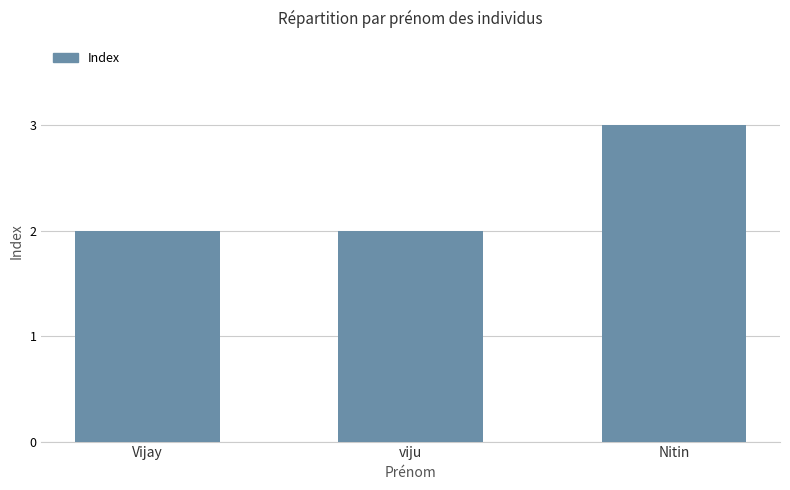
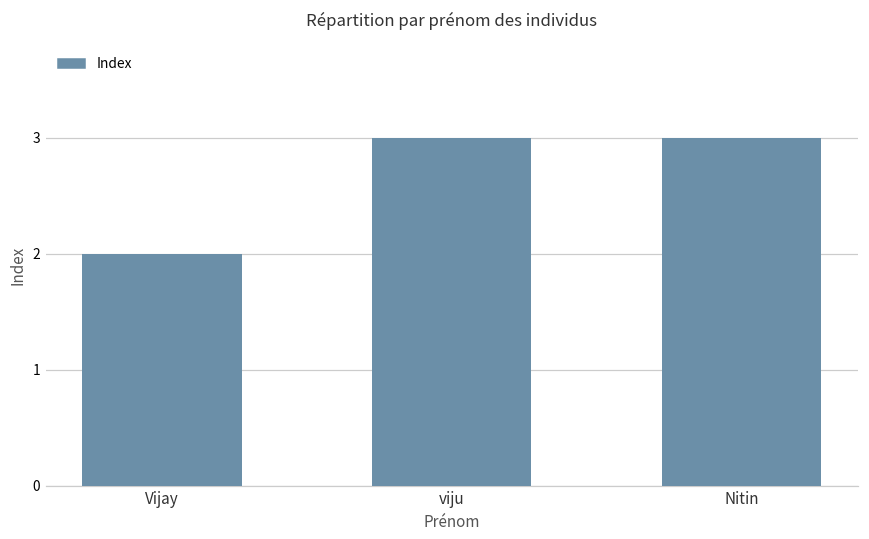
viju: 2 -> 3
